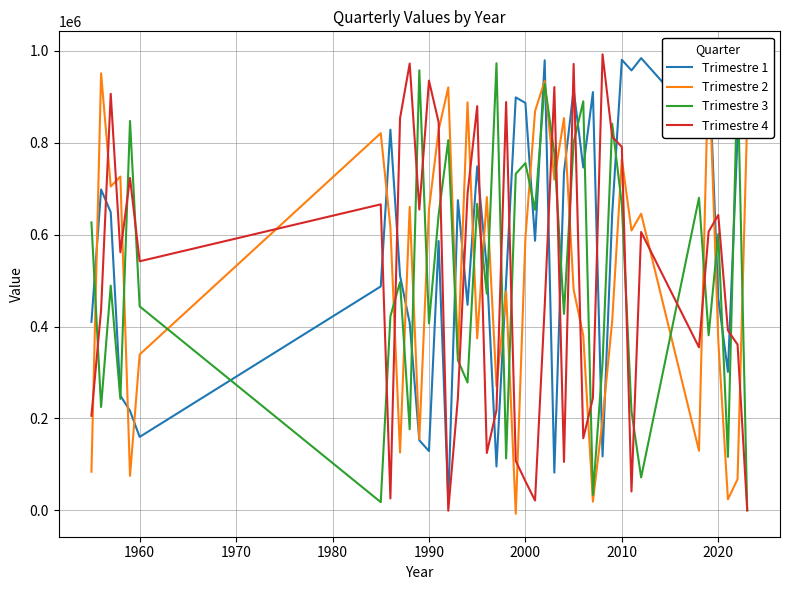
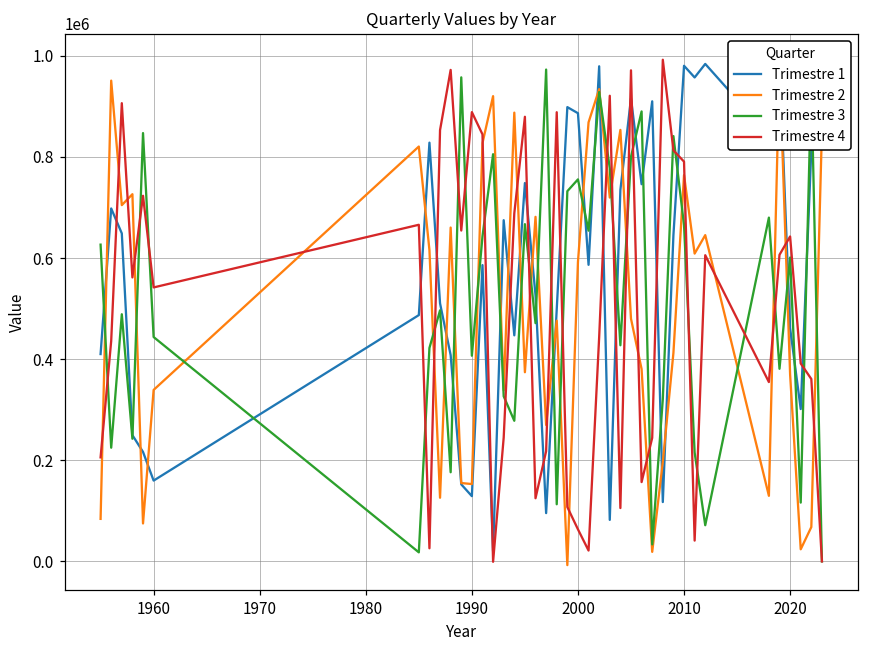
Trimestre 2, 1990: 650000 -> 150000
Trimestre 4, 1990: 940000 -> 890000
